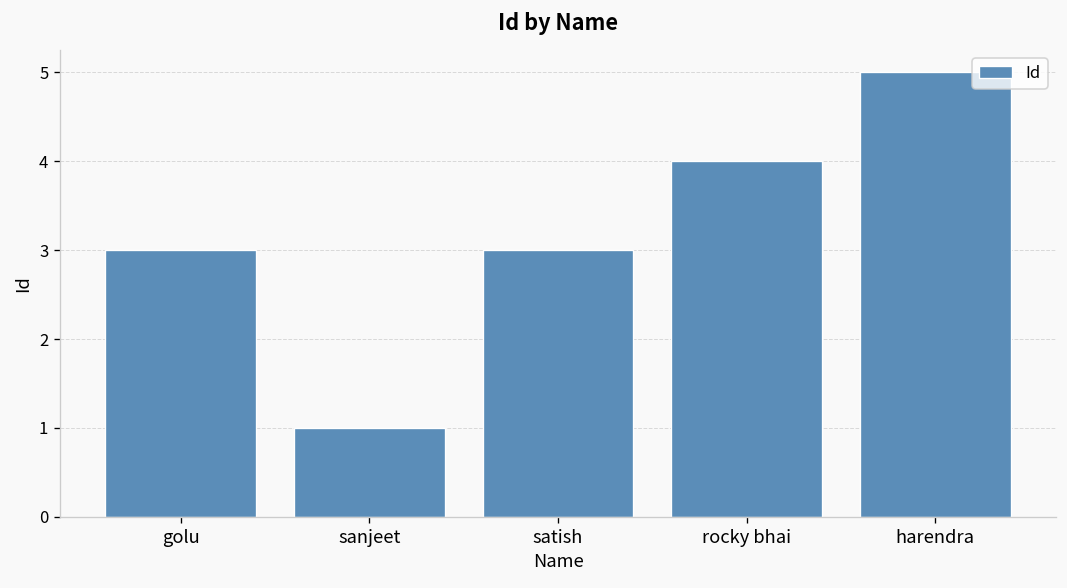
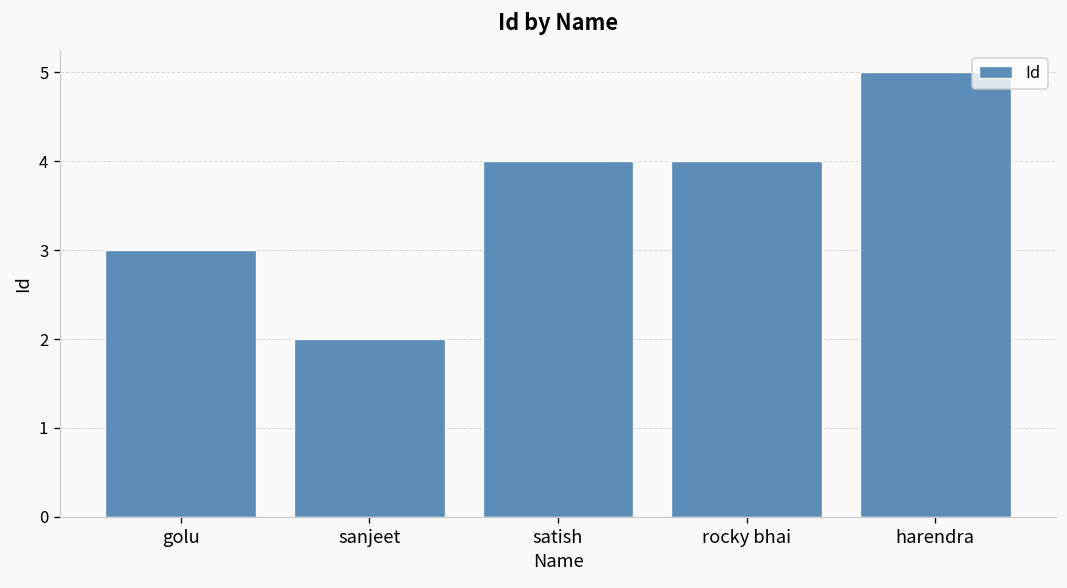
sanjeet: 1 -> 2
satish: 3 -> 4
